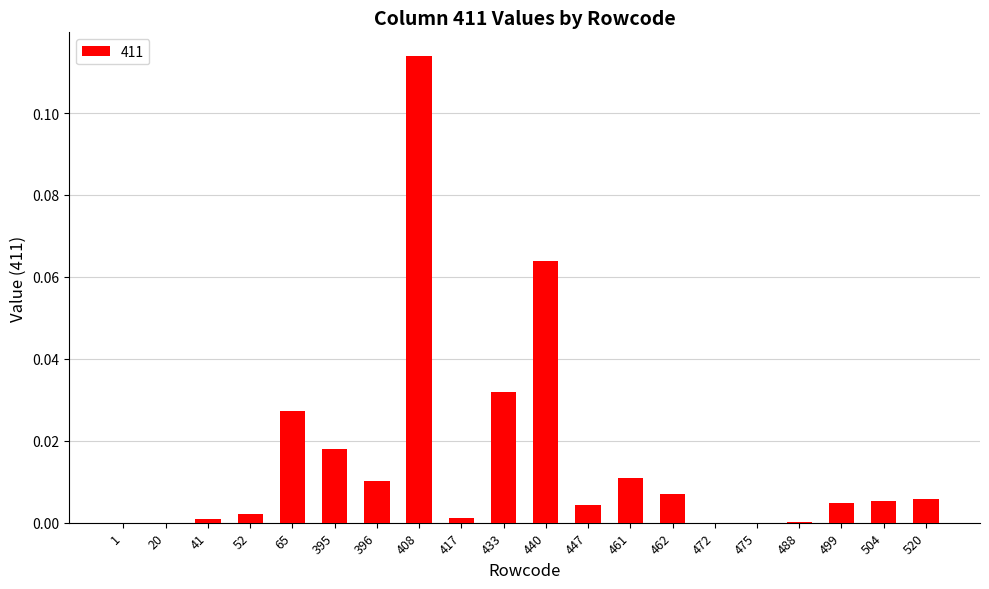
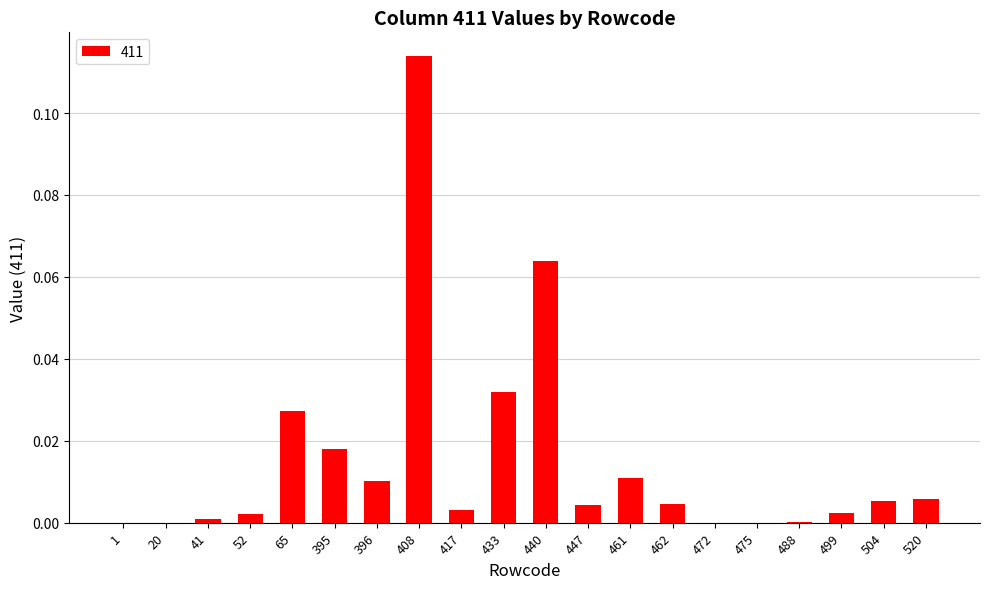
417: 0.001 -> 0.003
462: 0.007 -> 0.005
499: 0.005 -> 0.002
